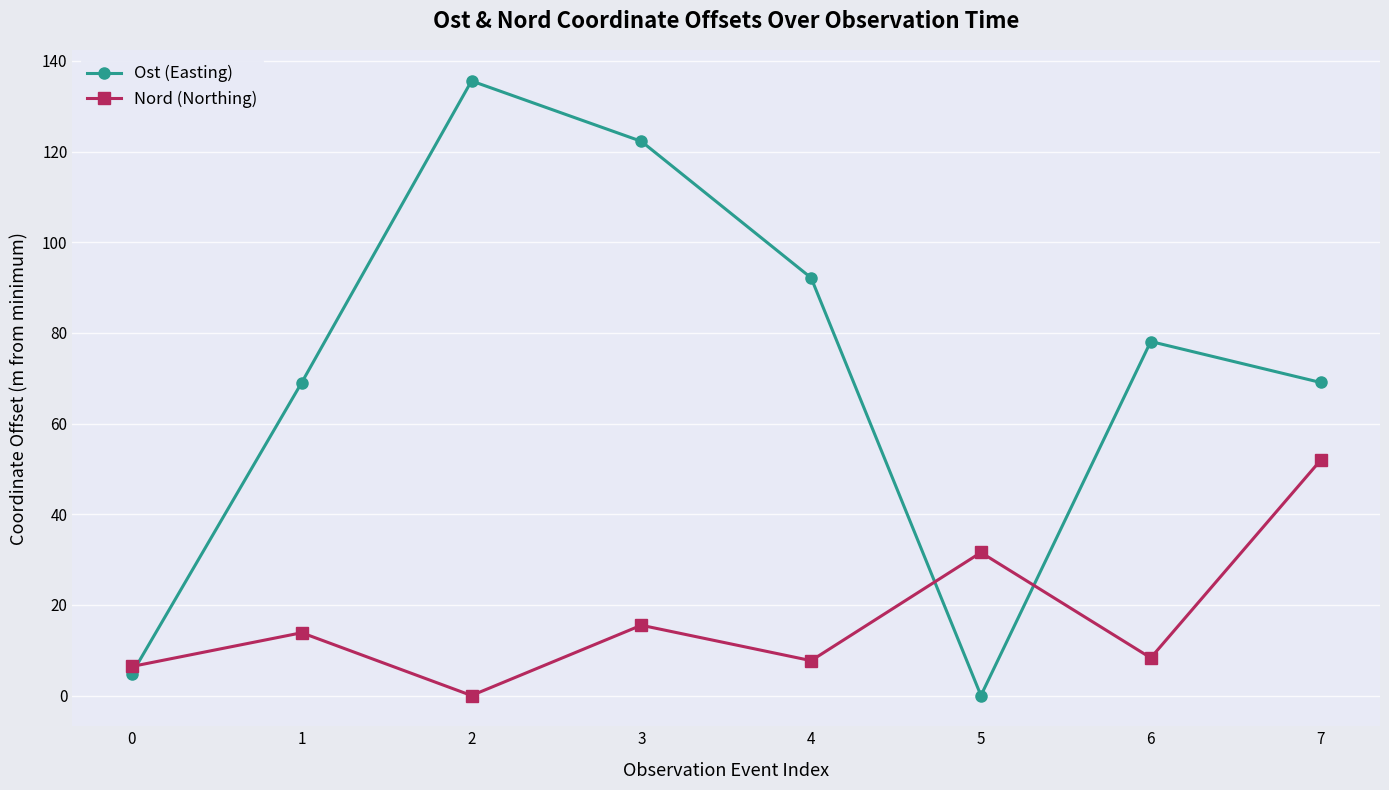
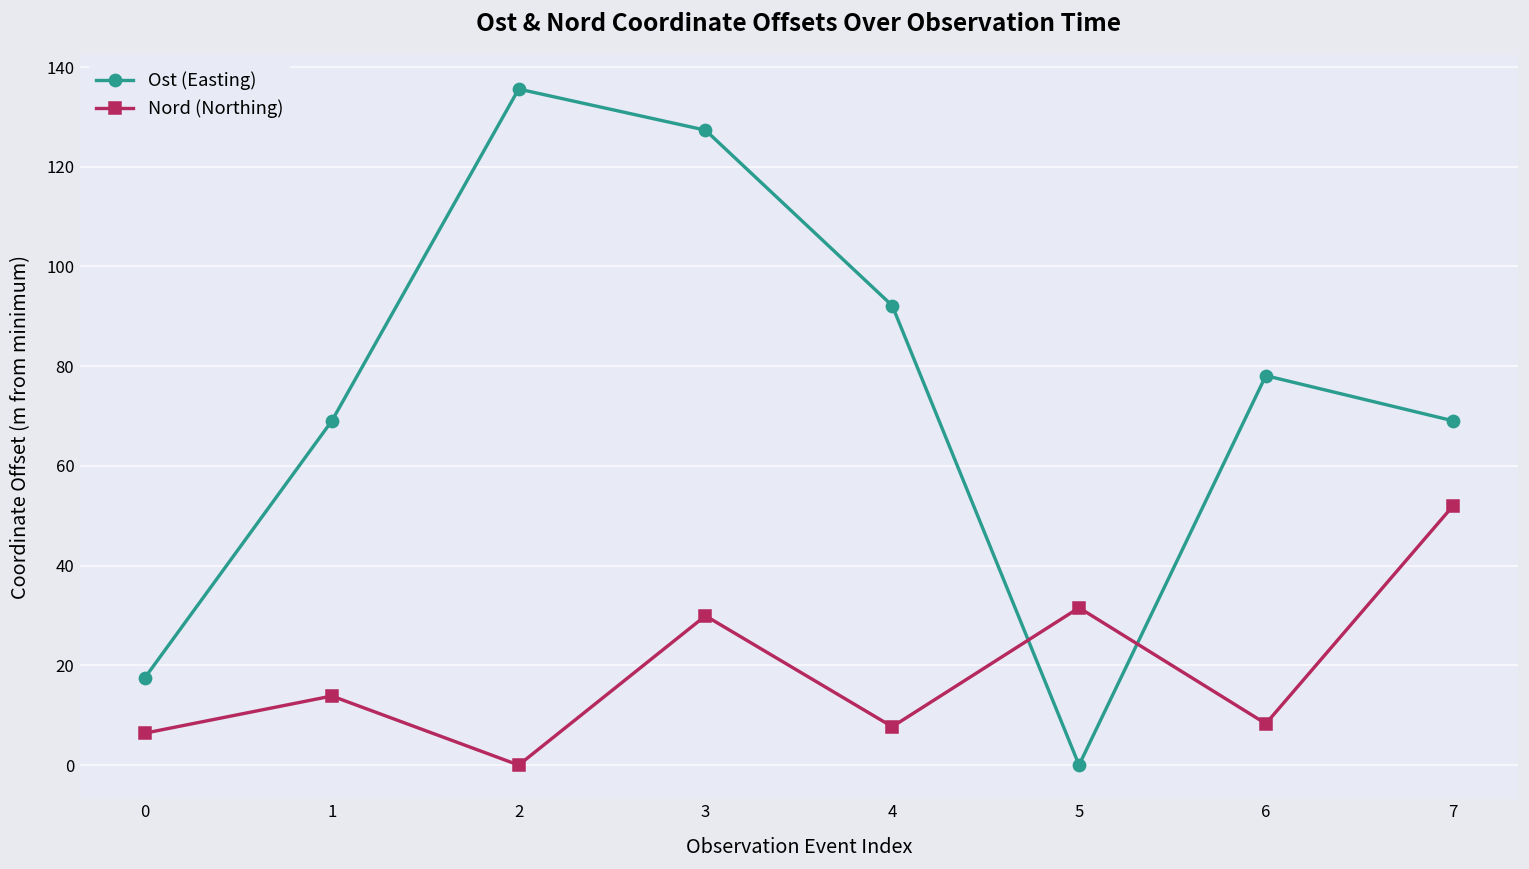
Ost (Easting), 0: 5 -> 18
Ost (Easting), 3: 122 -> 127
Nord (Northing), 3: 16 -> 30
